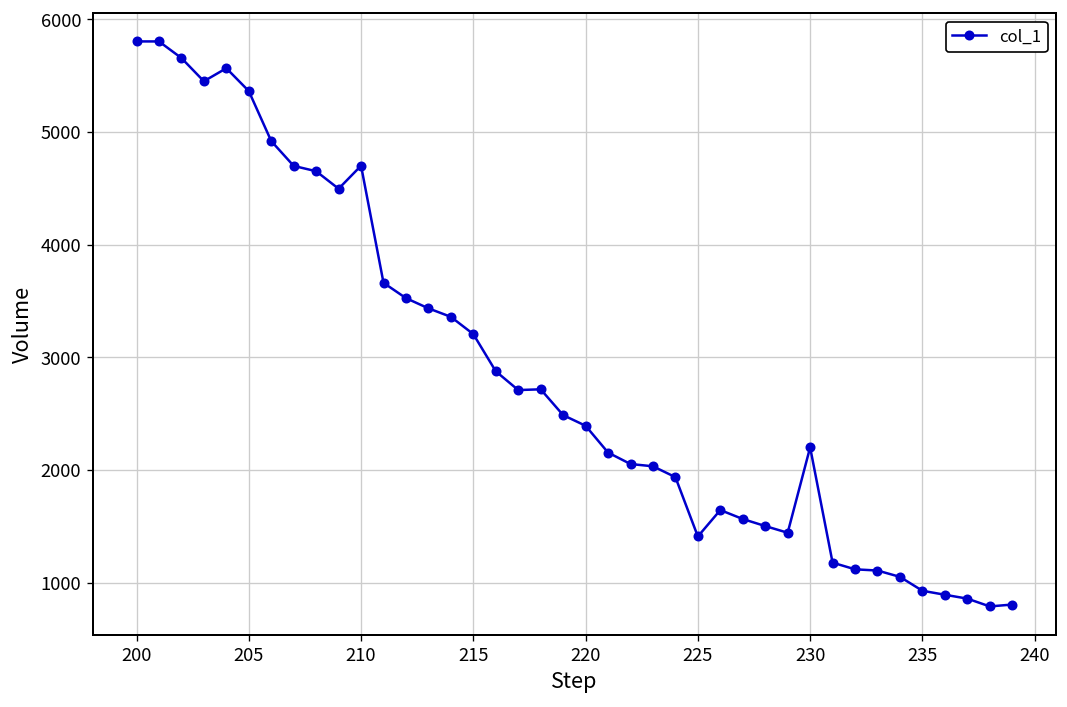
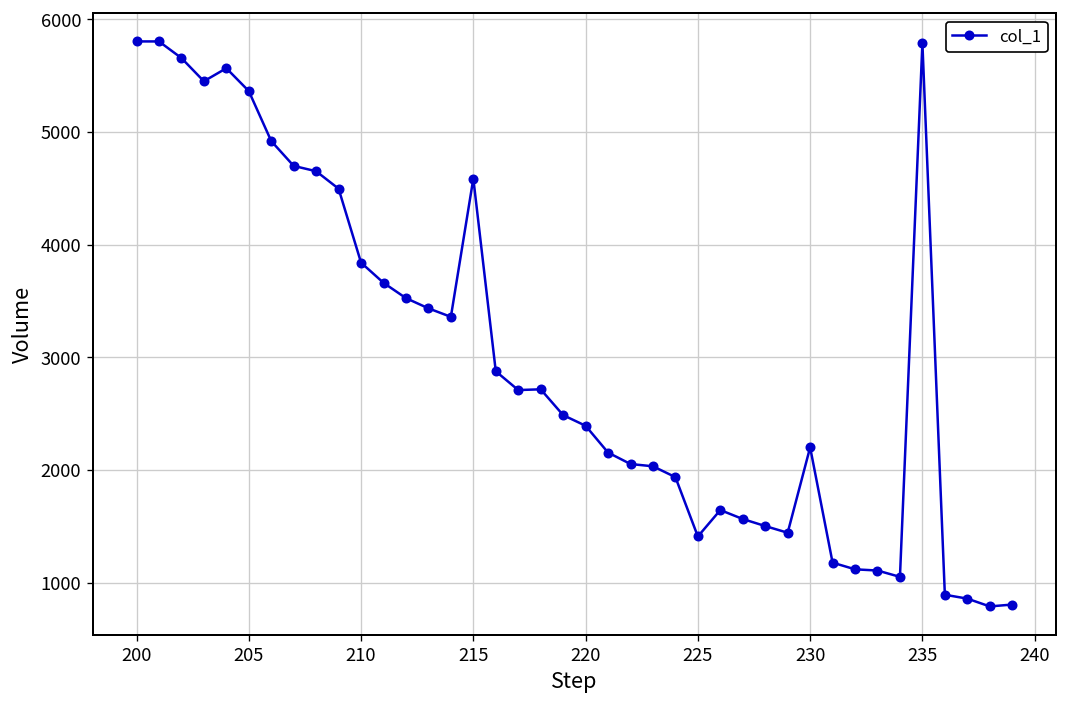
210: 4700 -> 3800
215: 3200 -> 4600
235: 900 -> 5800
